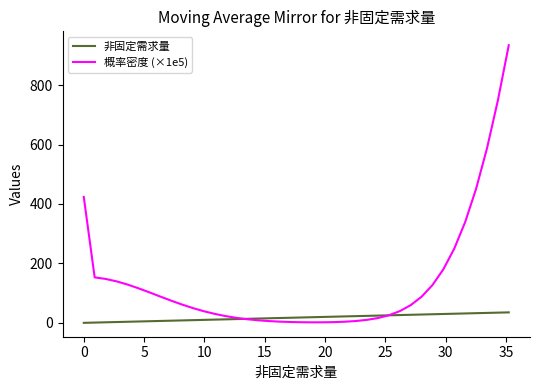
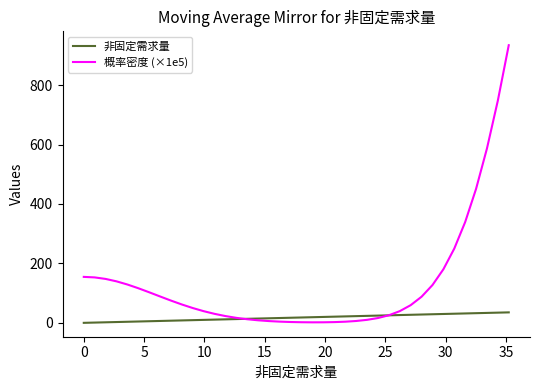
概率密度 (×1e5), 0: 420 -> 150
